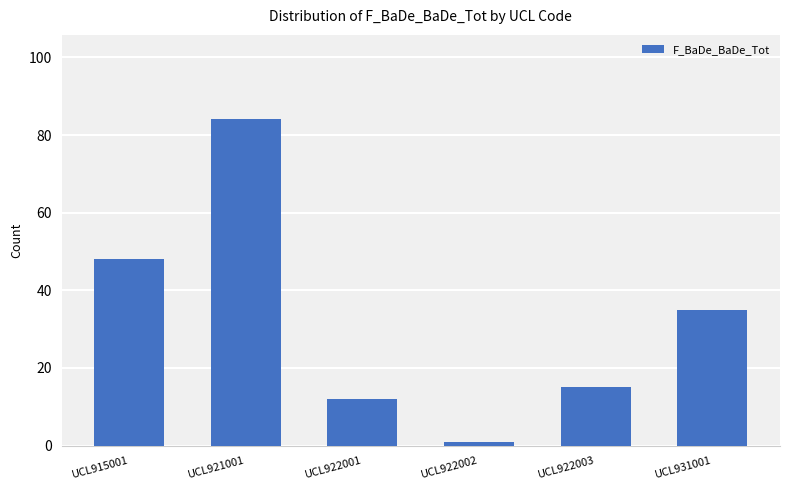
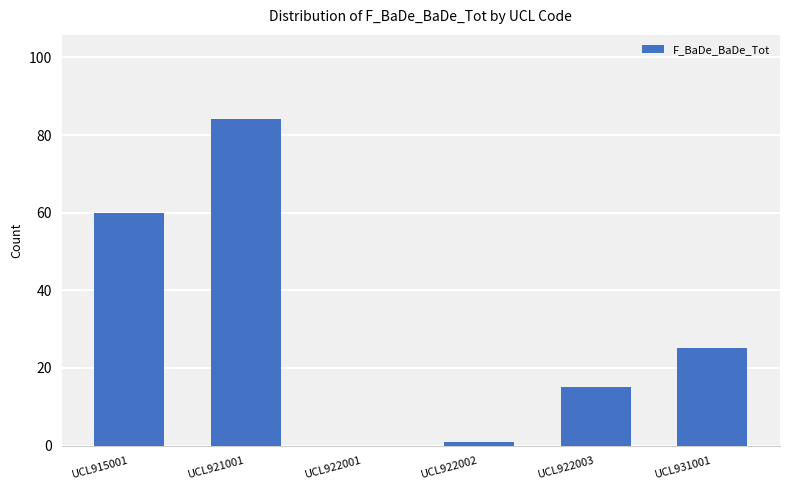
UCL915001: 48 -> 60
UCL922001: 12 -> 0
UCL931001: 35 -> 25
